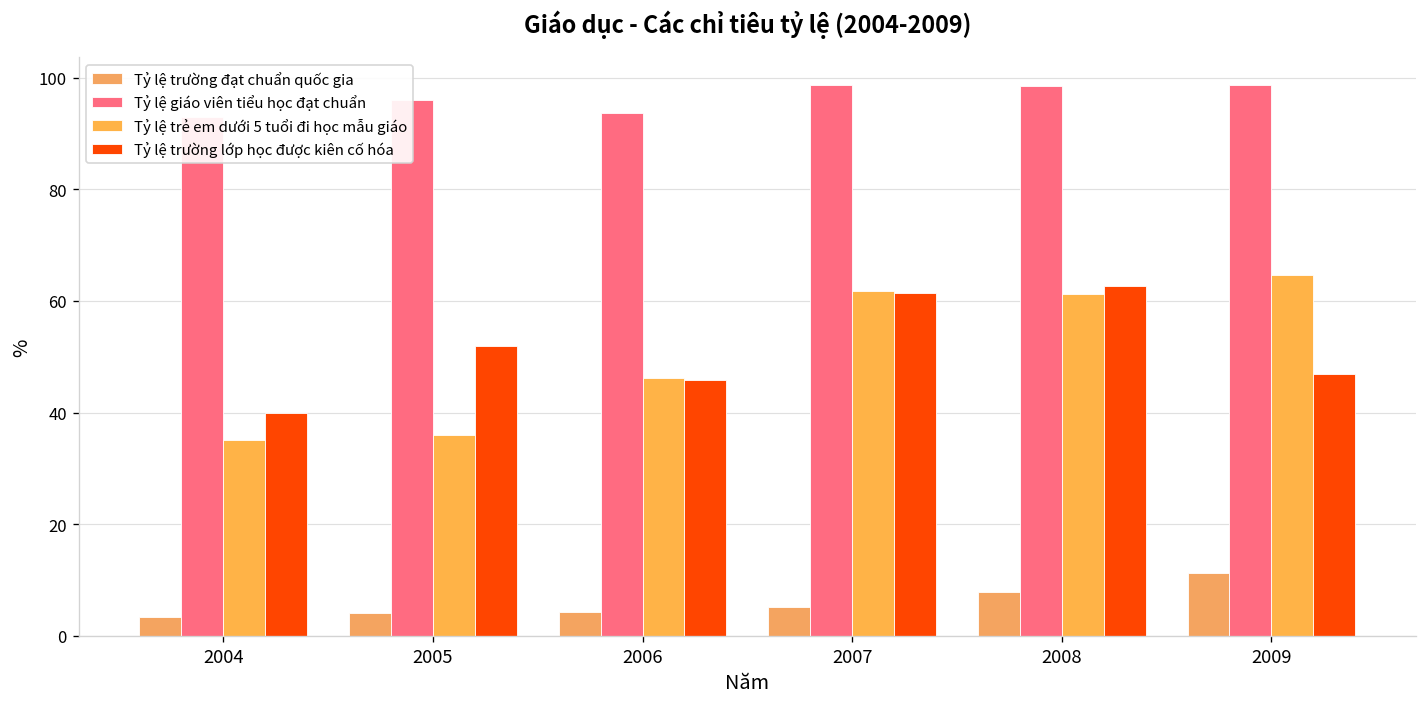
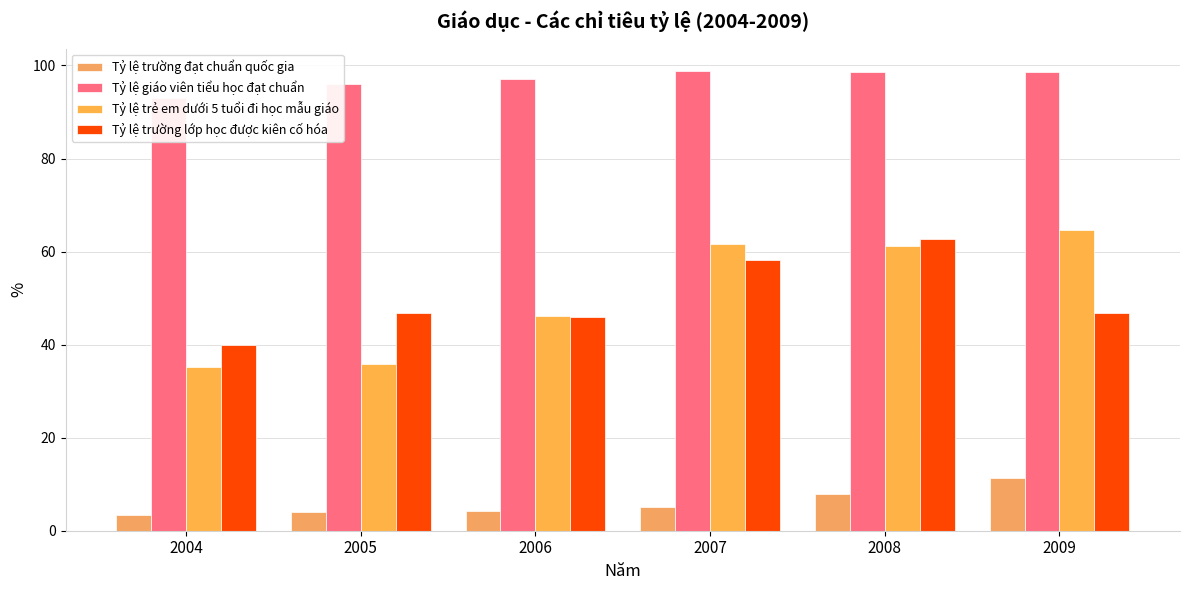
Tỷ lệ trường lớp học được kiên cố hóa, 2005: 52 -> 47
Tỷ lệ giáo viên tiểu học đạt chuẩn, 2006: 94 -> 97
Tỷ lệ trường lớp học được kiên cố hóa, 2007: 61 -> 58
